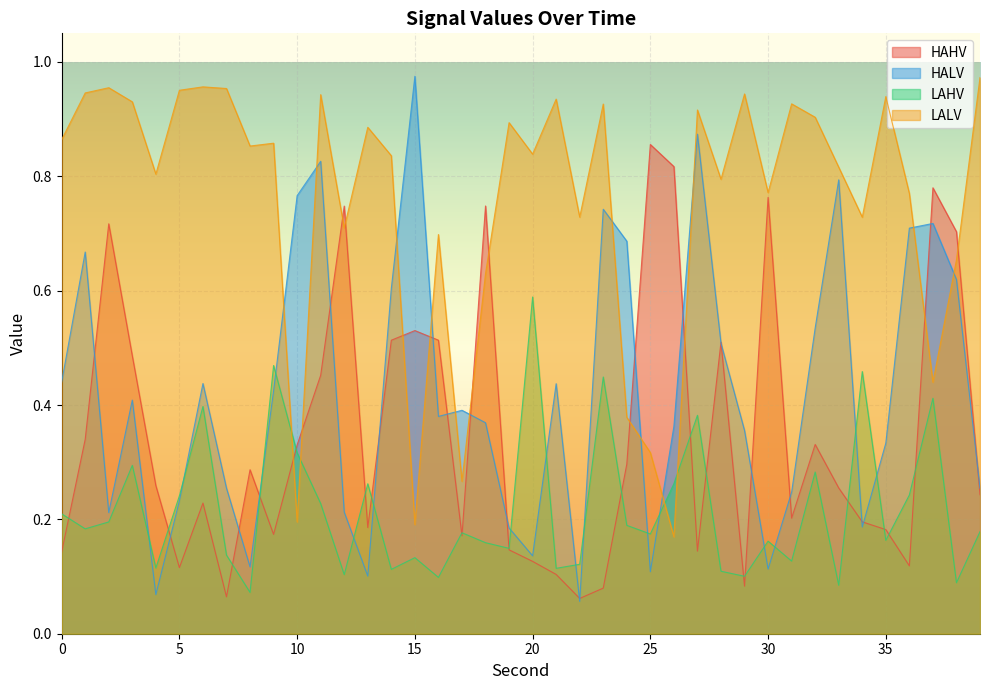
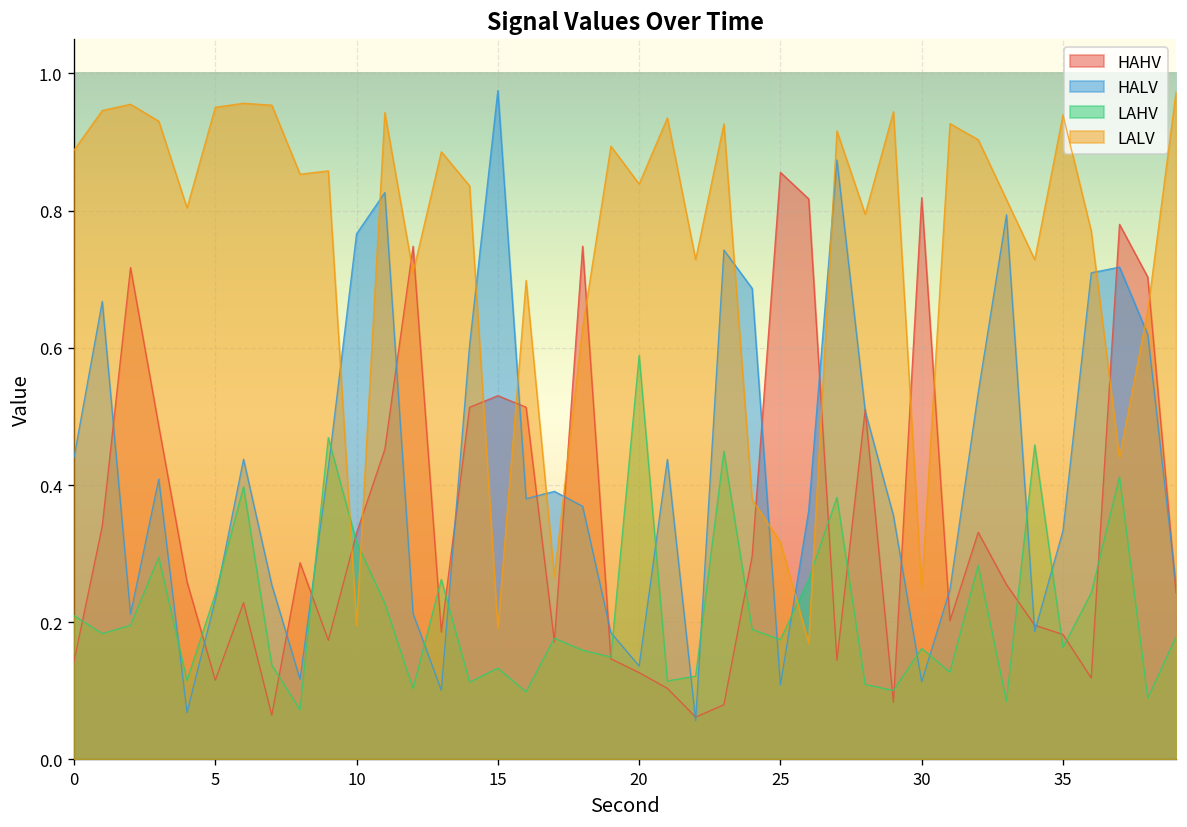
LALV, 0: 0.86 -> 0.89
HAHV, 30: 0.76 -> 0.82
LALV, 30: 0.77 -> 0.25
